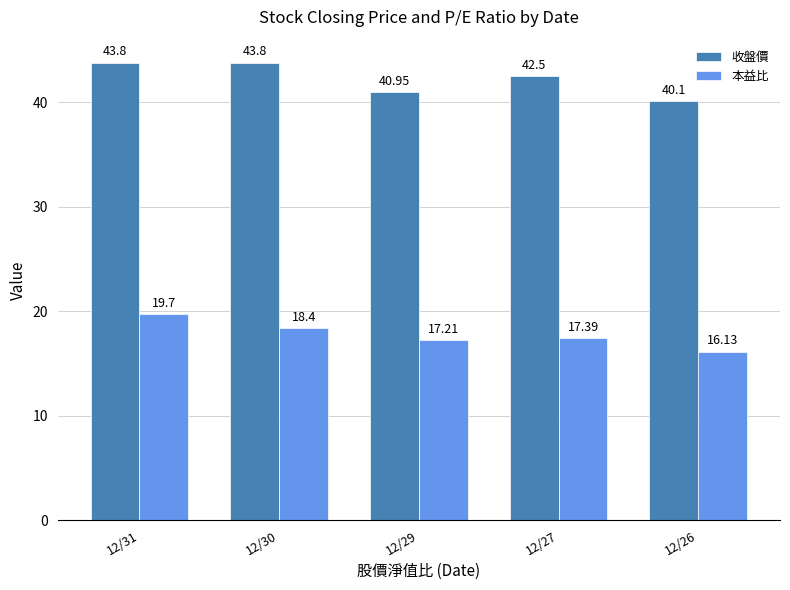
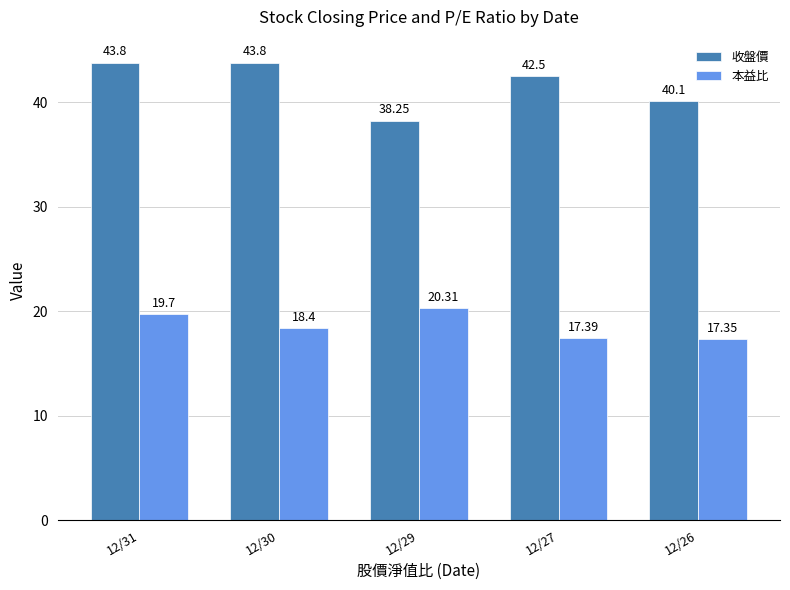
收盤價, 12/29: 40.95 -> 38.25
本益比, 12/29: 17.21 -> 20.31
本益比, 12/26: 16.13 -> 17.35
